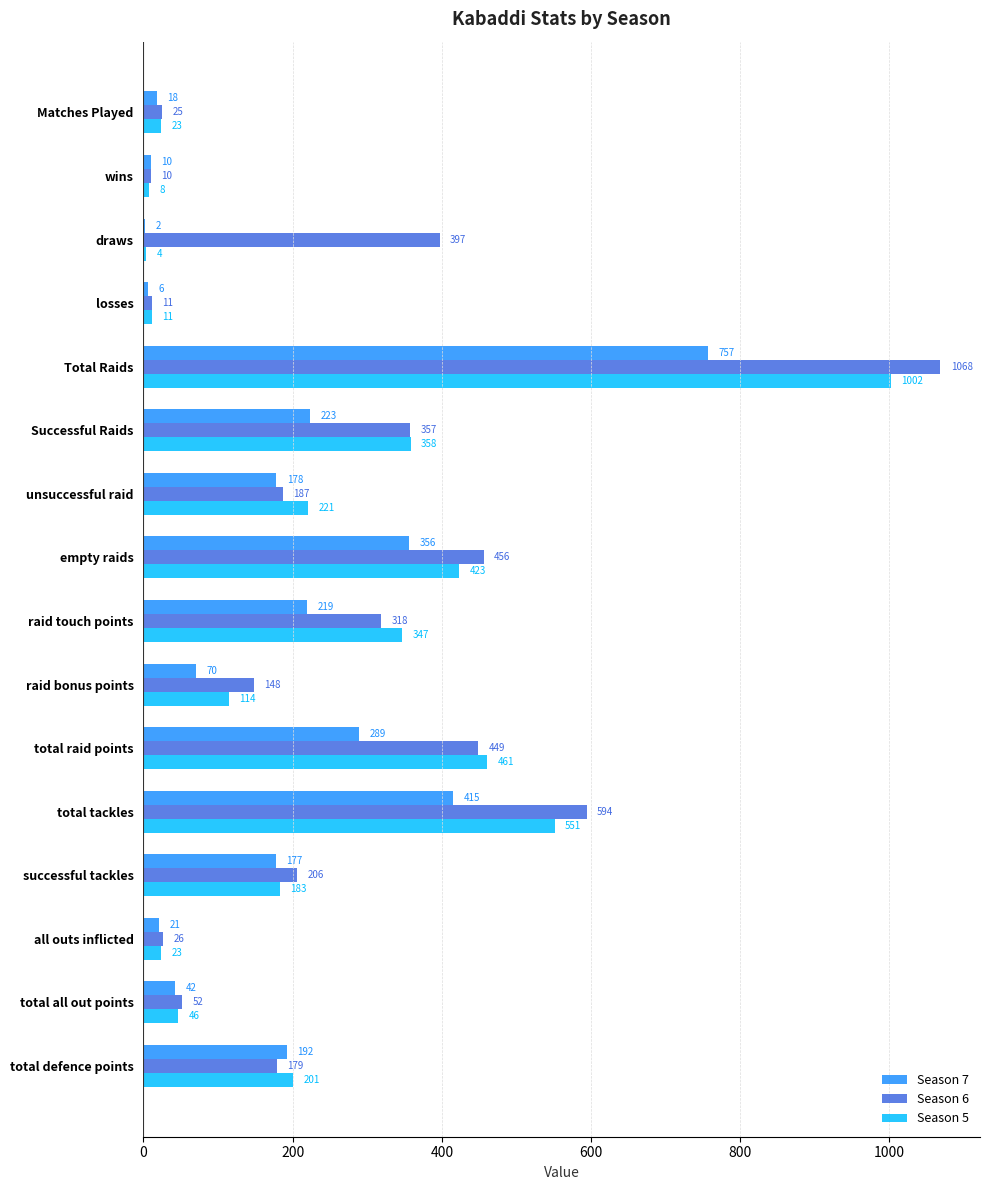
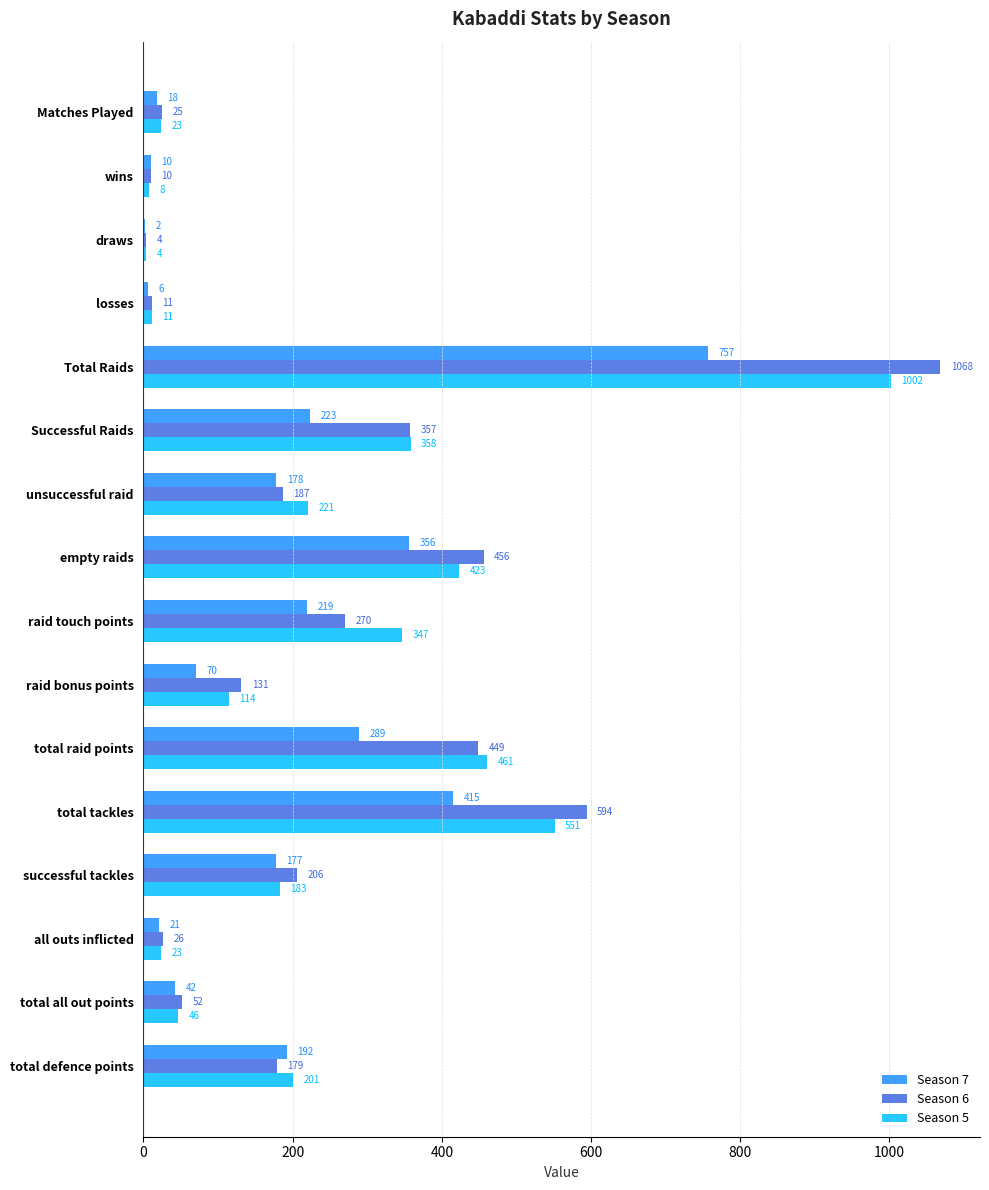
Season 6, draws: 397 -> 4
Season 6, raid touch points: 318 -> 270
Season 6, raid bonus points: 148 -> 131
